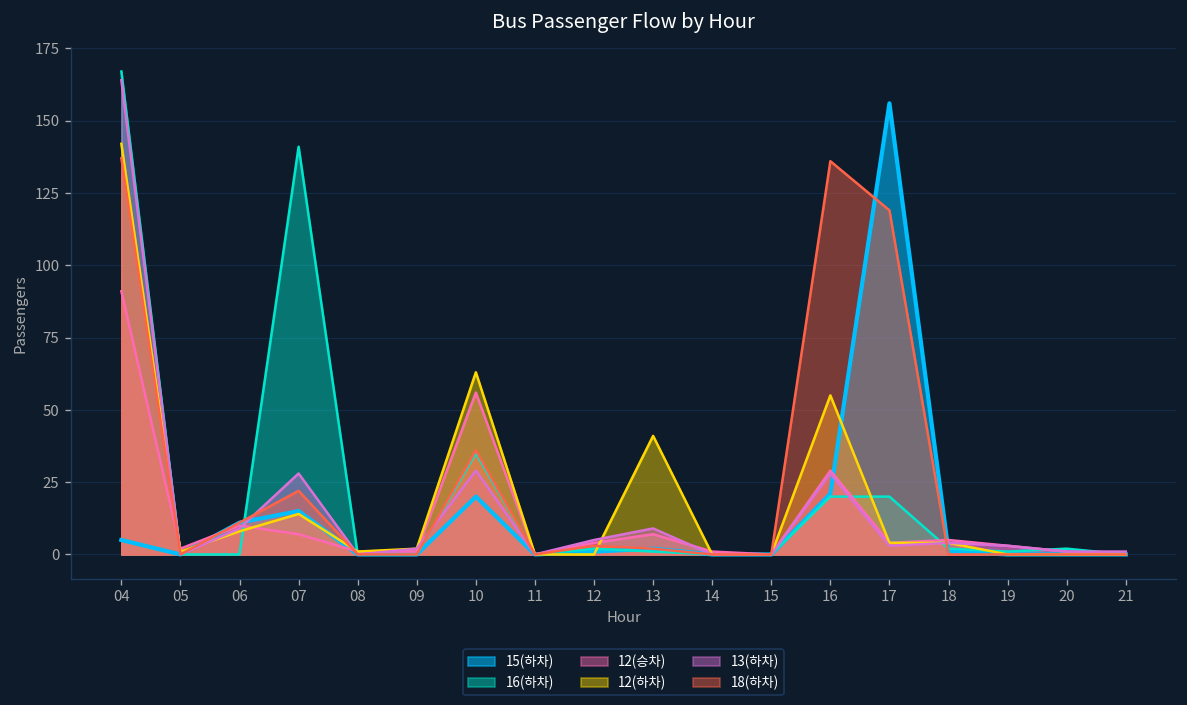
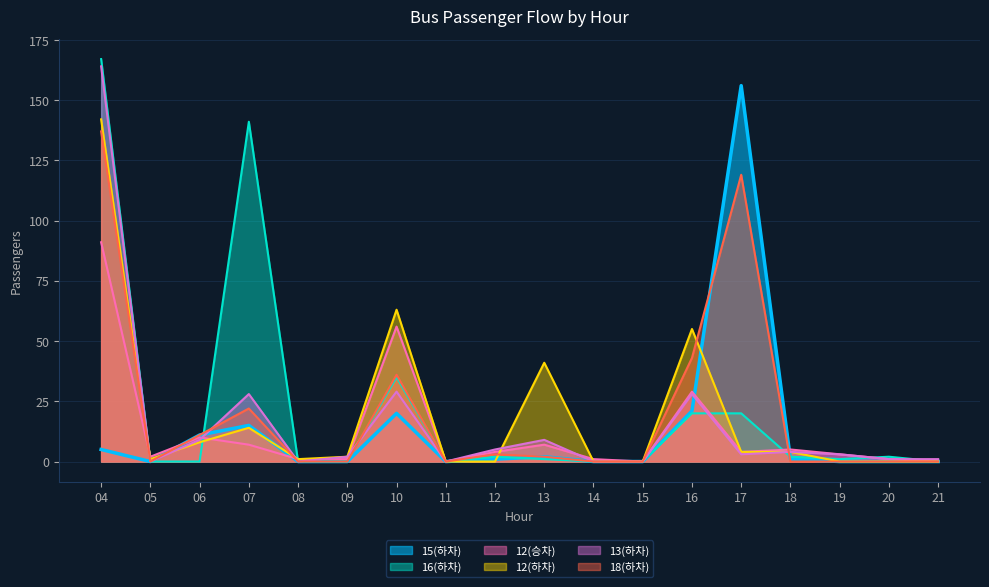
18(하차), 16: 136 -> 43
